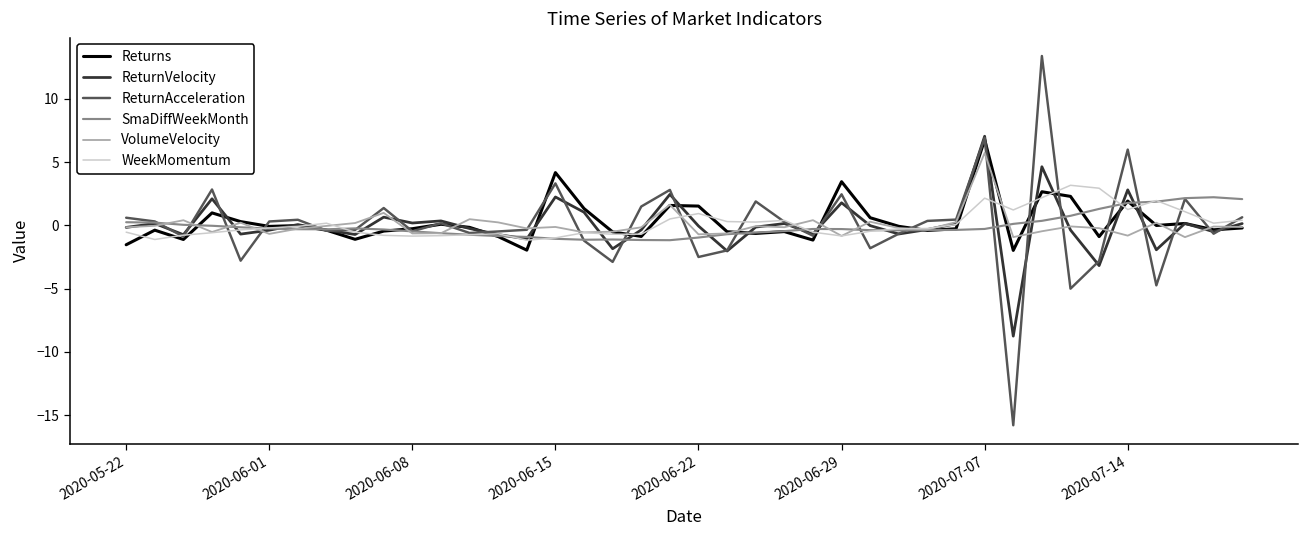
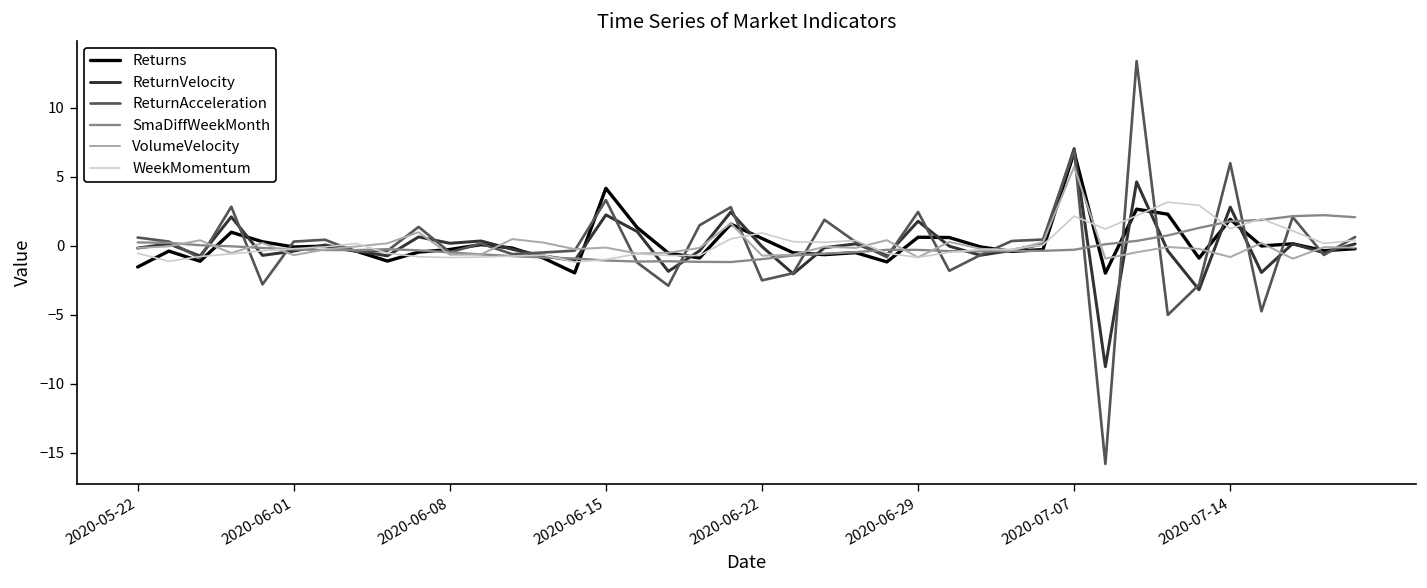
Returns, 2020-06-22: 1.5 -> 0.5
Returns, 2020-06-29: 3.5 -> 0.6
